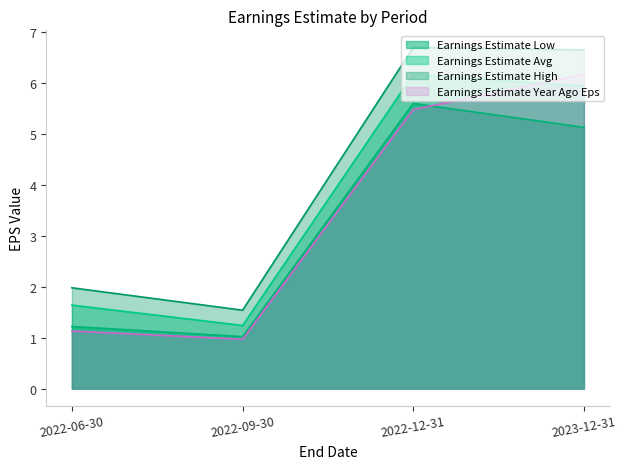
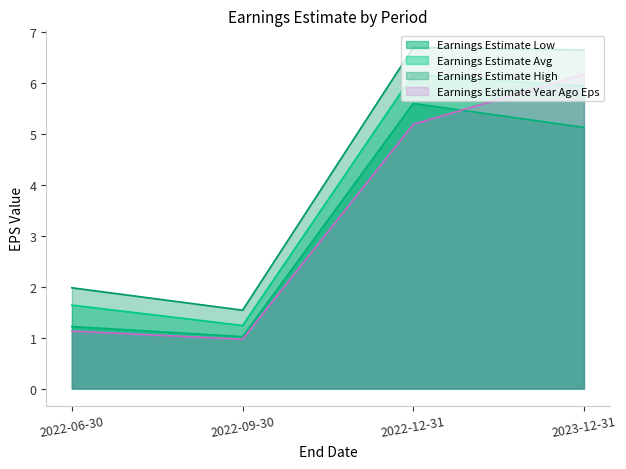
Earnings Estimate Year Ago Eps, 2022-12-31: 5.5 -> 5.2
